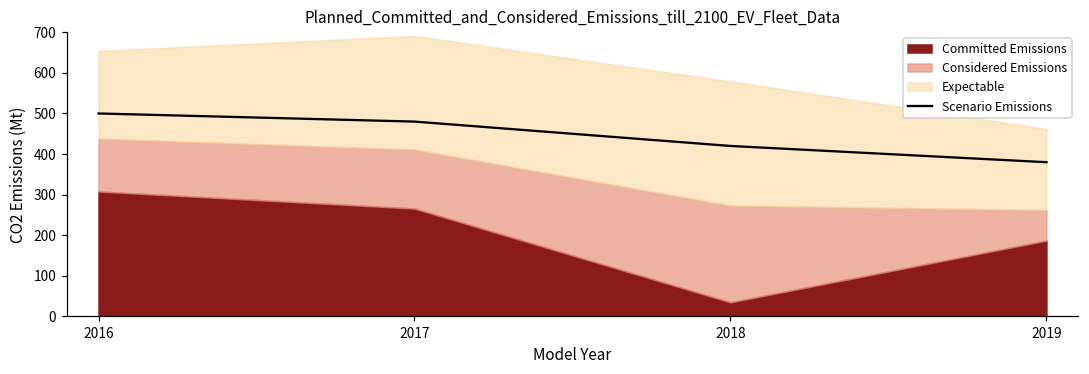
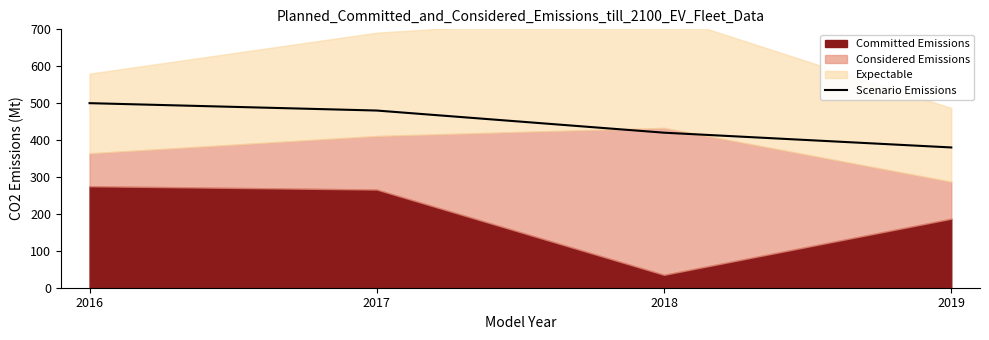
Committed Emissions, 2016: 310 -> 280
Considered Emissions, 2016: 130 -> 90
Considered Emissions, 2018: 240 -> 400
Considered Emissions, 2019: 80 -> 100
